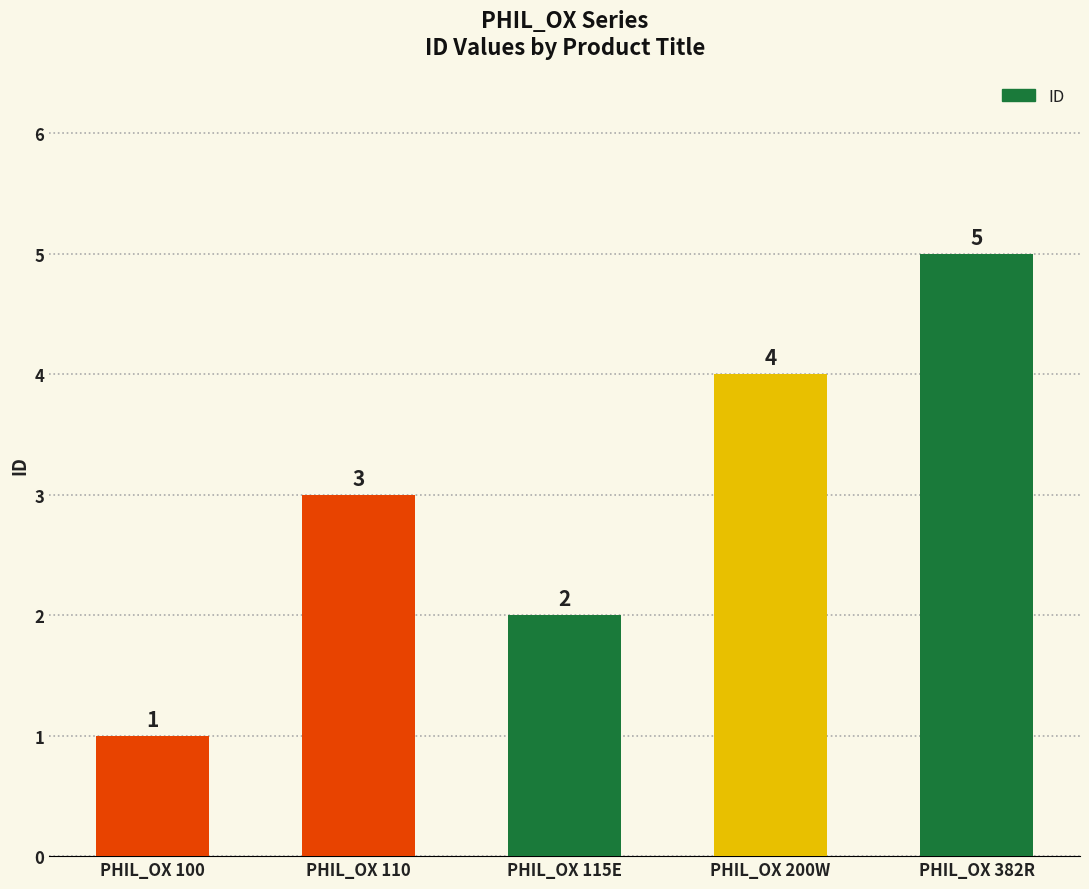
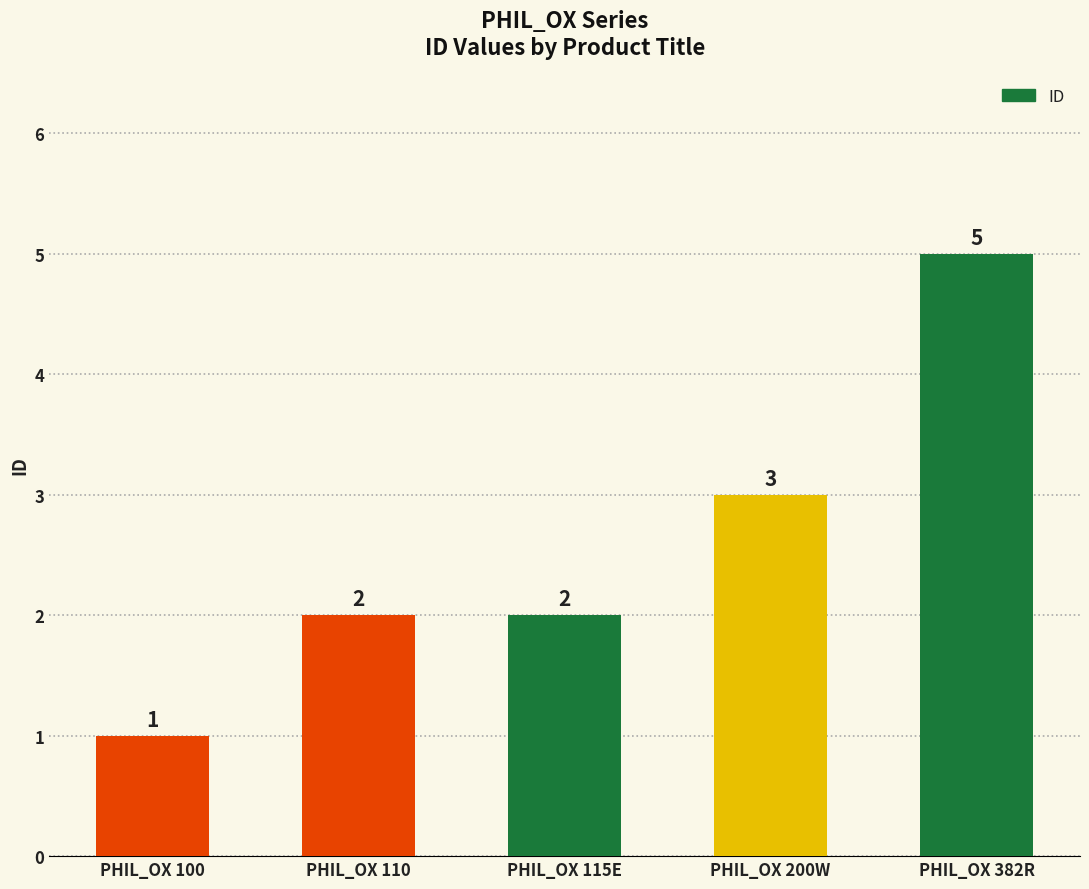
PHIL_OX 110: 3 -> 2
PHIL_OX 200W: 4 -> 3
